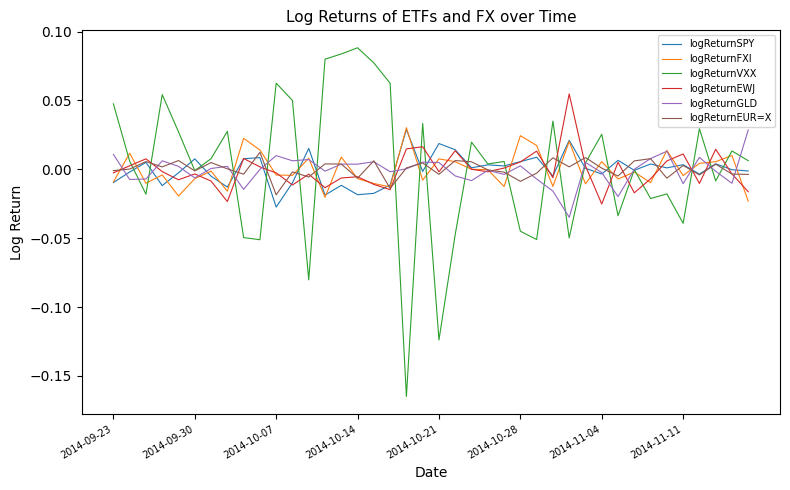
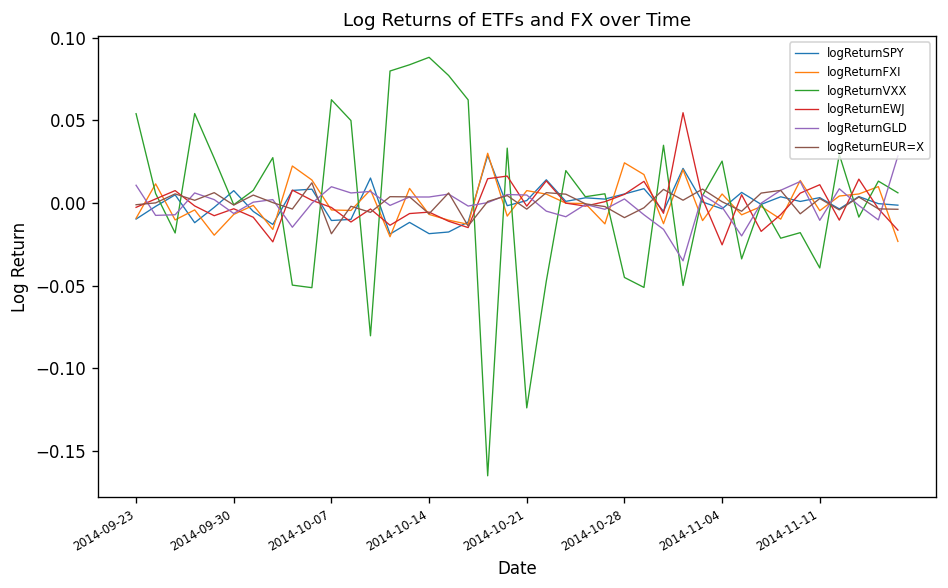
logReturnVXX, 2014-09-23: 0.047 -> 0.054
logReturnSPY, 2014-10-07: -0.027 -> -0.010
logReturnSPY, 2014-10-21: 0.019 -> 0.002
